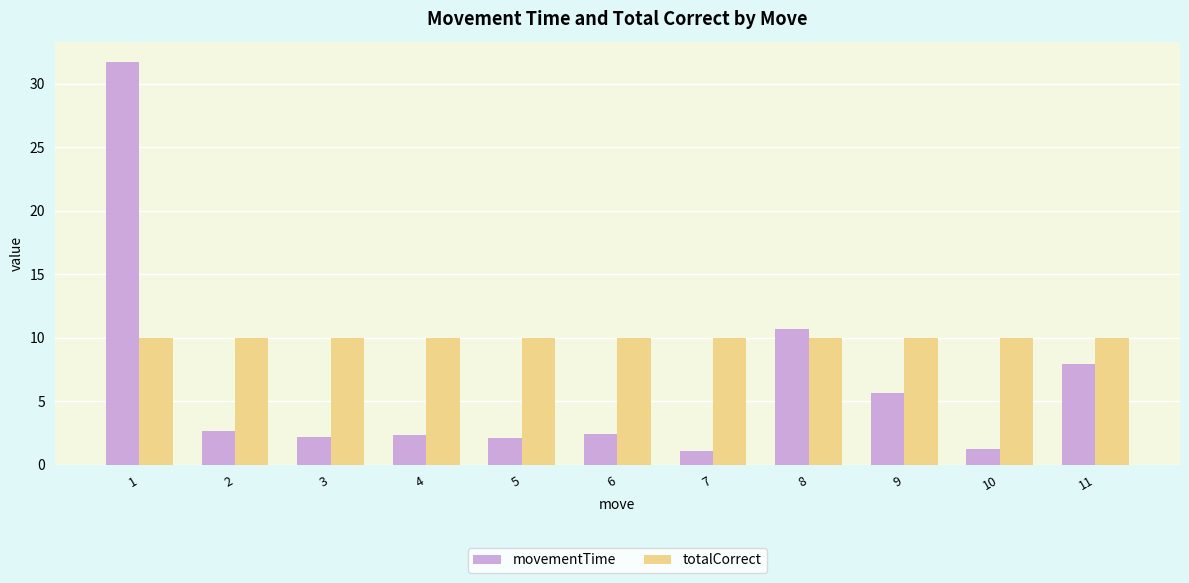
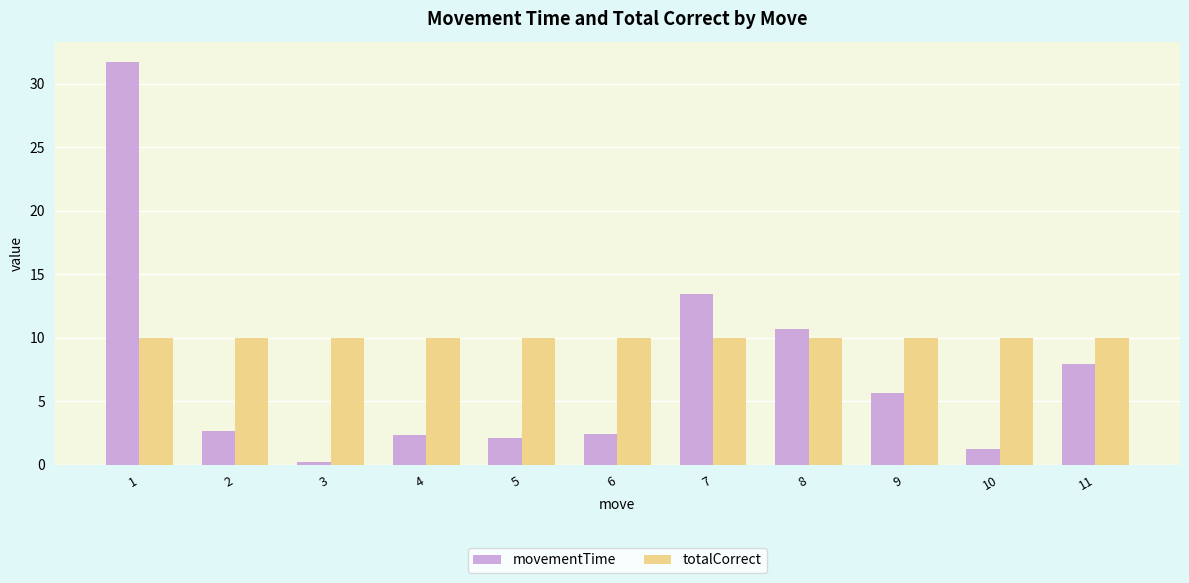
movementTime, 3: 2.2 -> 0.2
movementTime, 7: 1.0 -> 13.4
